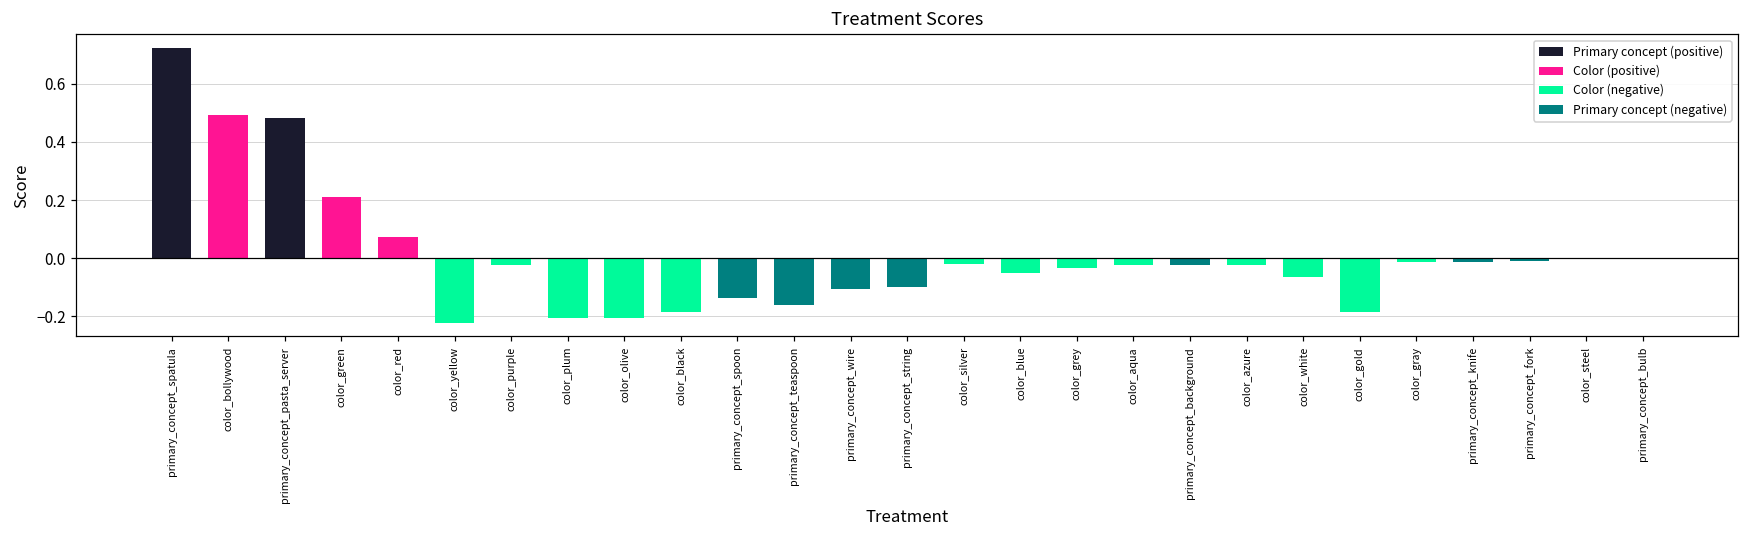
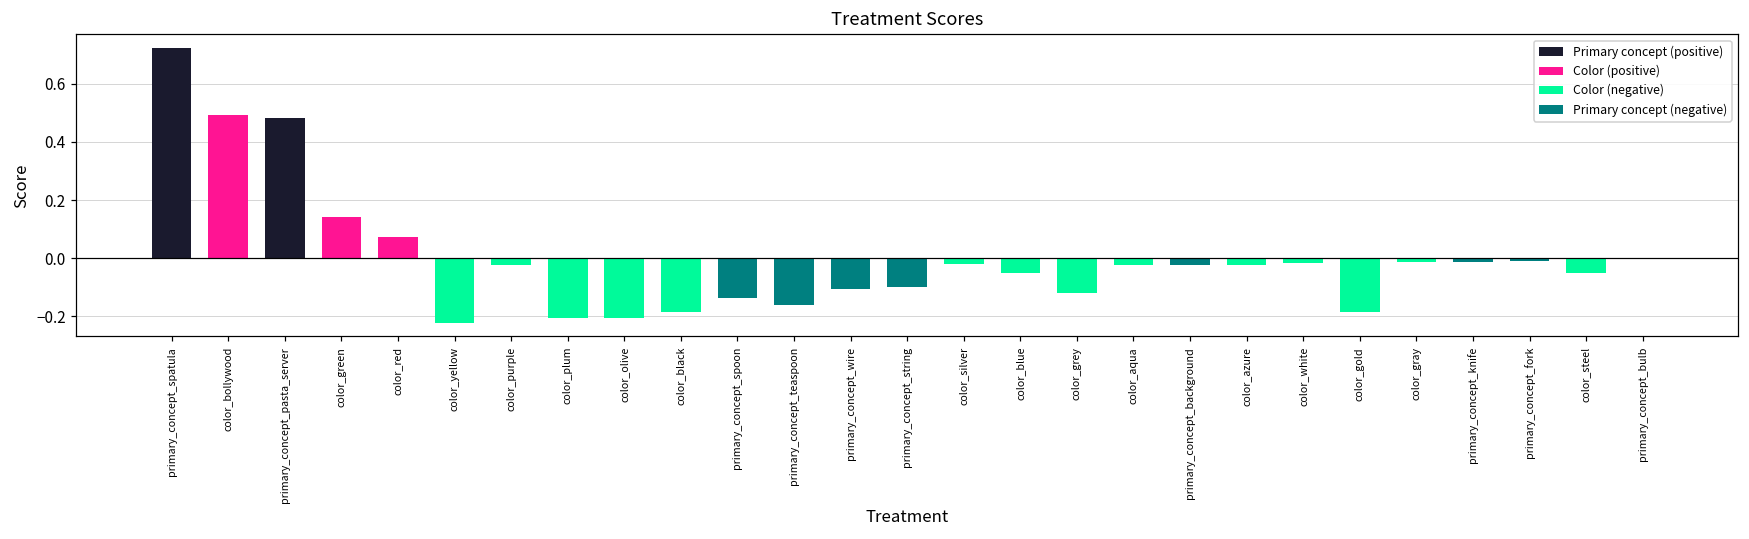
color_green: 0.21 -> 0.14
color_grey: -0.03 -> -0.12
color_white: -0.07 -> -0.02
color_steel: 0.00 -> -0.05
